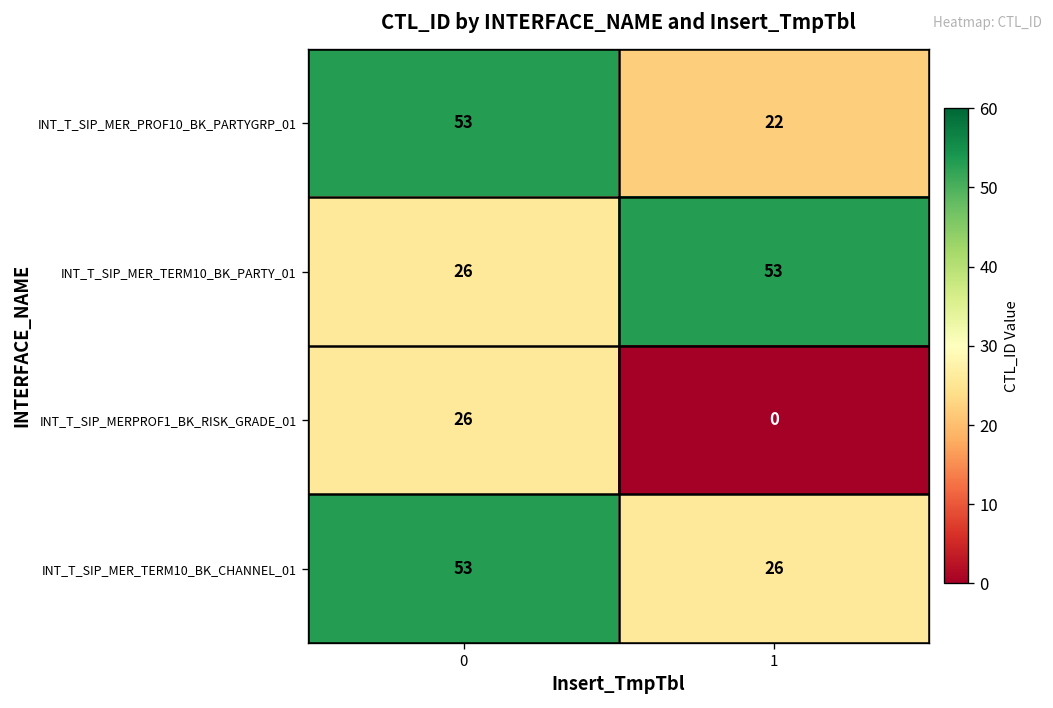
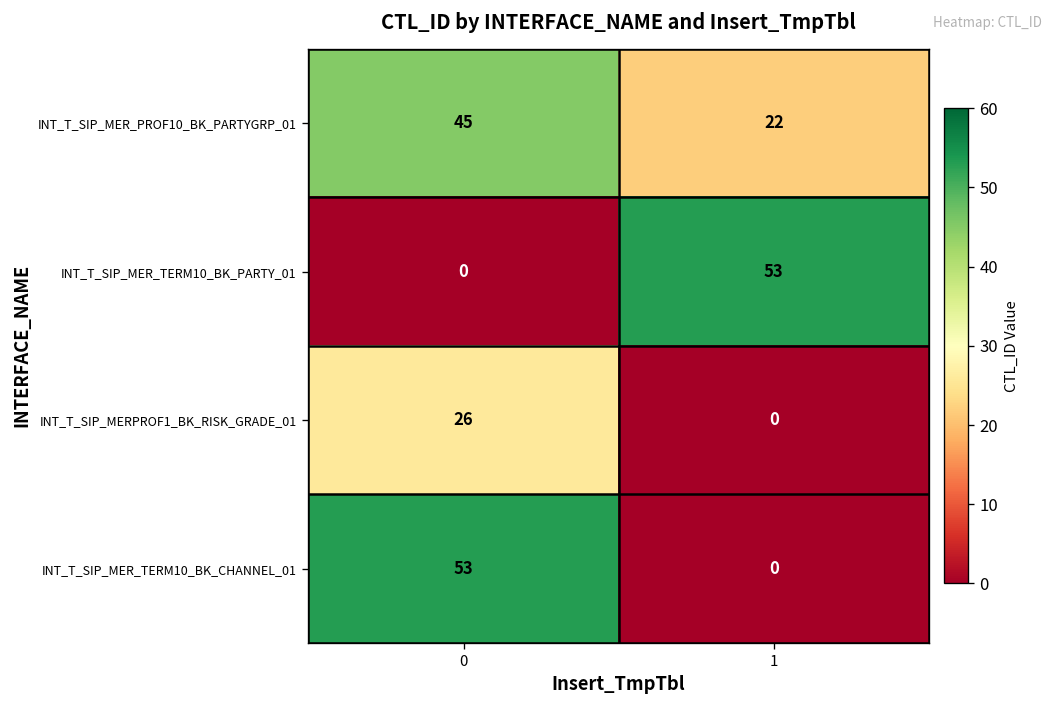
INT_T_SIP_MER_PROF10_BK_PARTYGRP_01, 0: 53 -> 45
INT_T_SIP_MER_TERM10_BK_PARTY_01, 0: 26 -> 0
INT_T_SIP_MER_TERM10_BK_CHANNEL_01, 1: 26 -> 0
